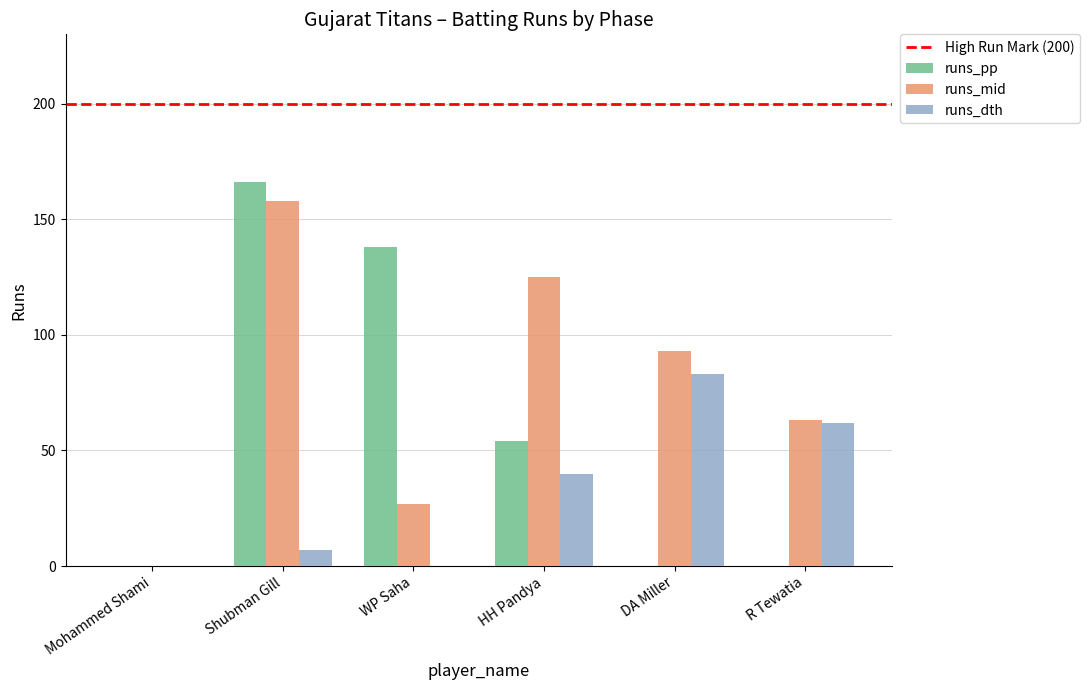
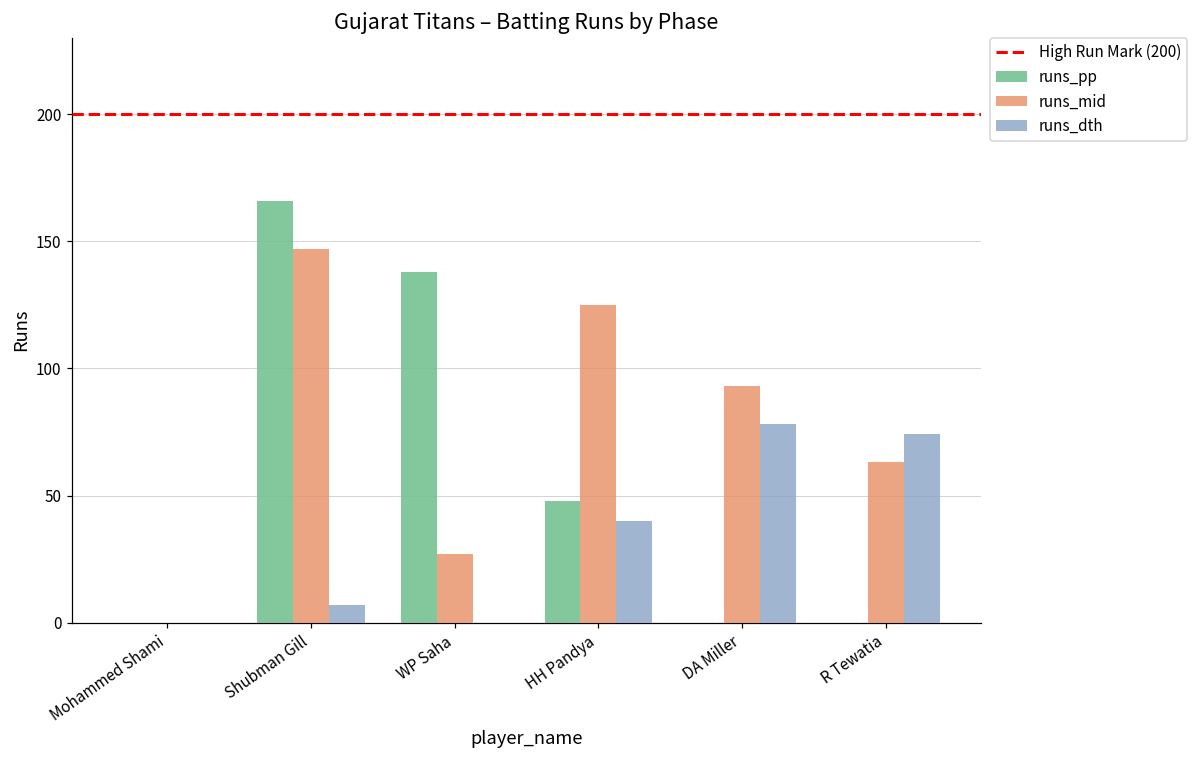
runs_mid, Shubman Gill: 158 -> 147
runs_pp, HH Pandya: 54 -> 48
runs_dth, DA Miller: 83 -> 78
runs_dth, R Tewatia: 62 -> 74
